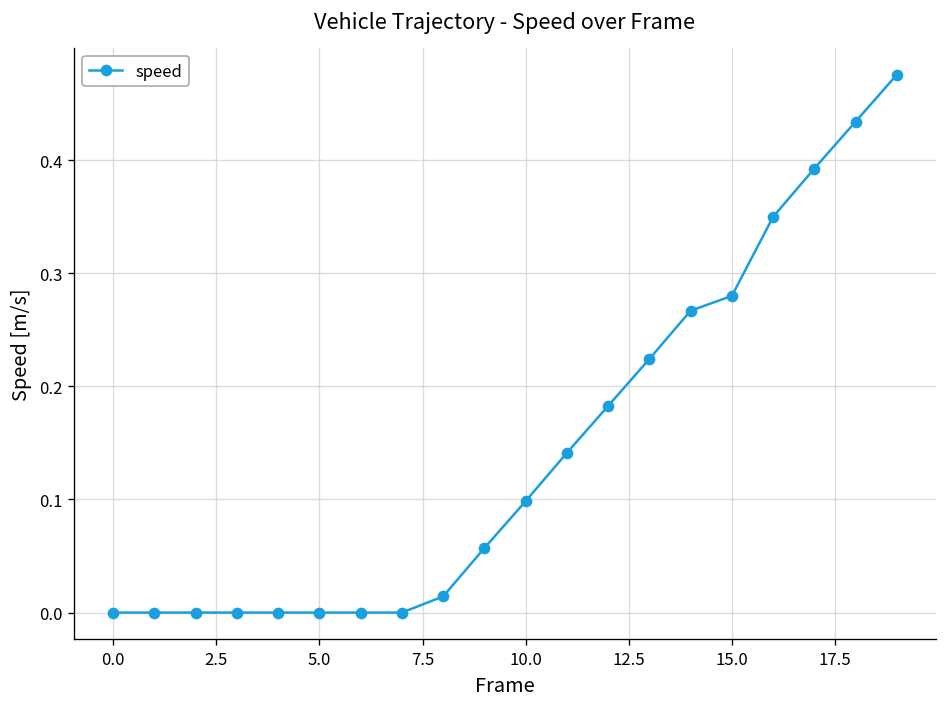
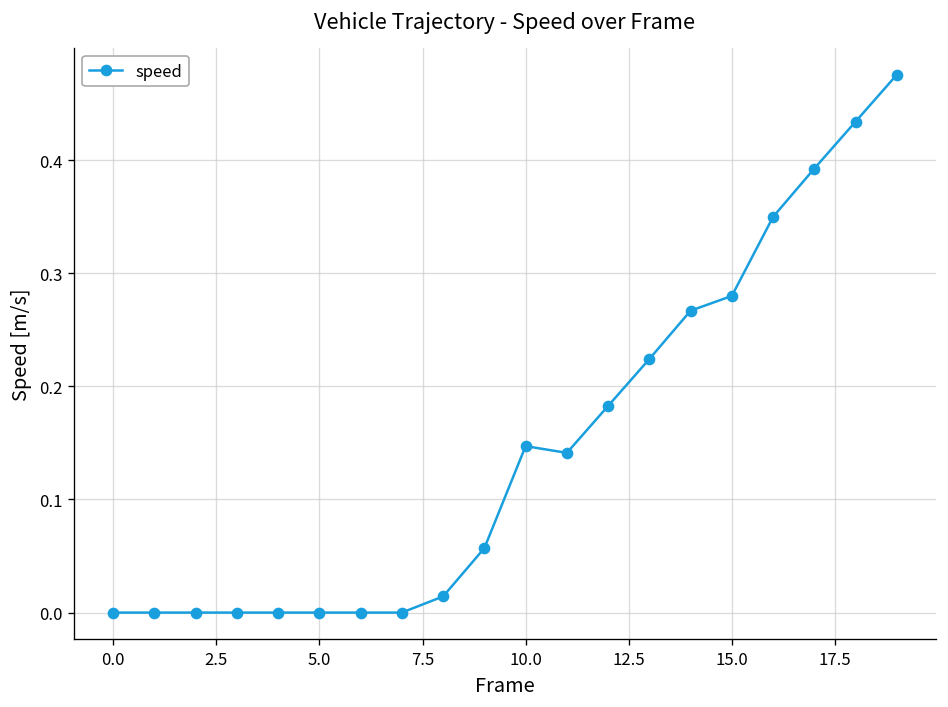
10.0: 0.10 -> 0.15
